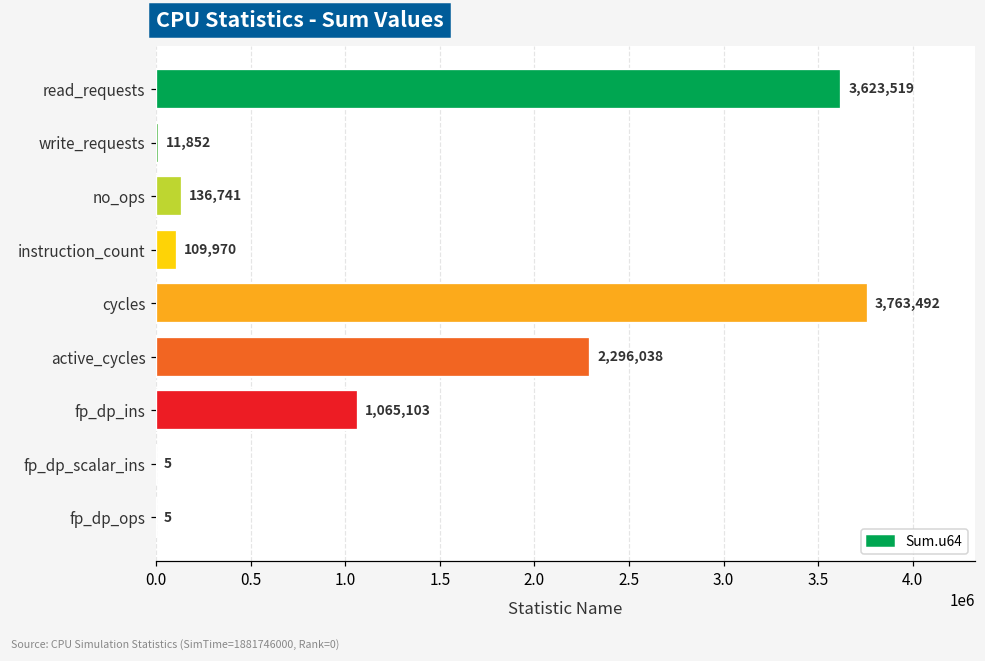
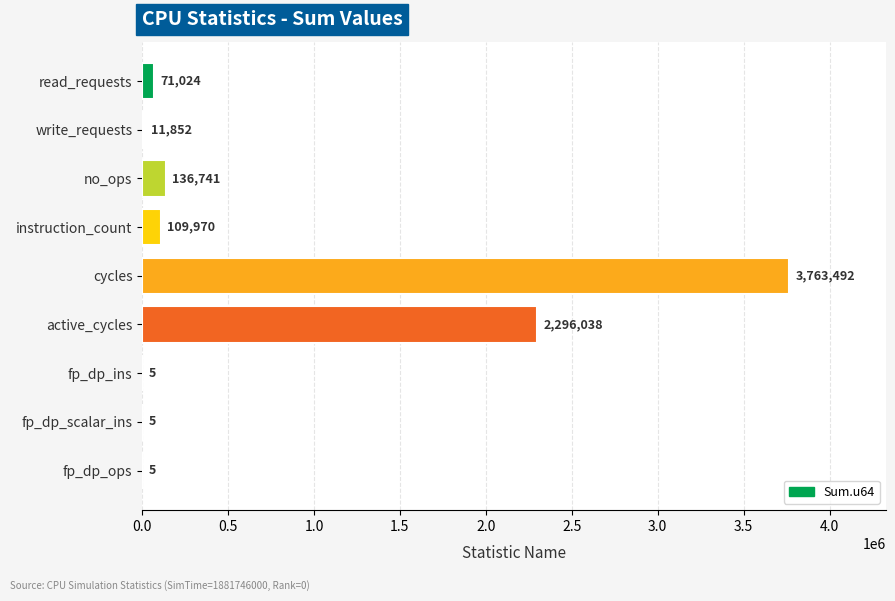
read_requests: 3,623,519 -> 71,024
fp_dp_ins: 1,065,103 -> 5
